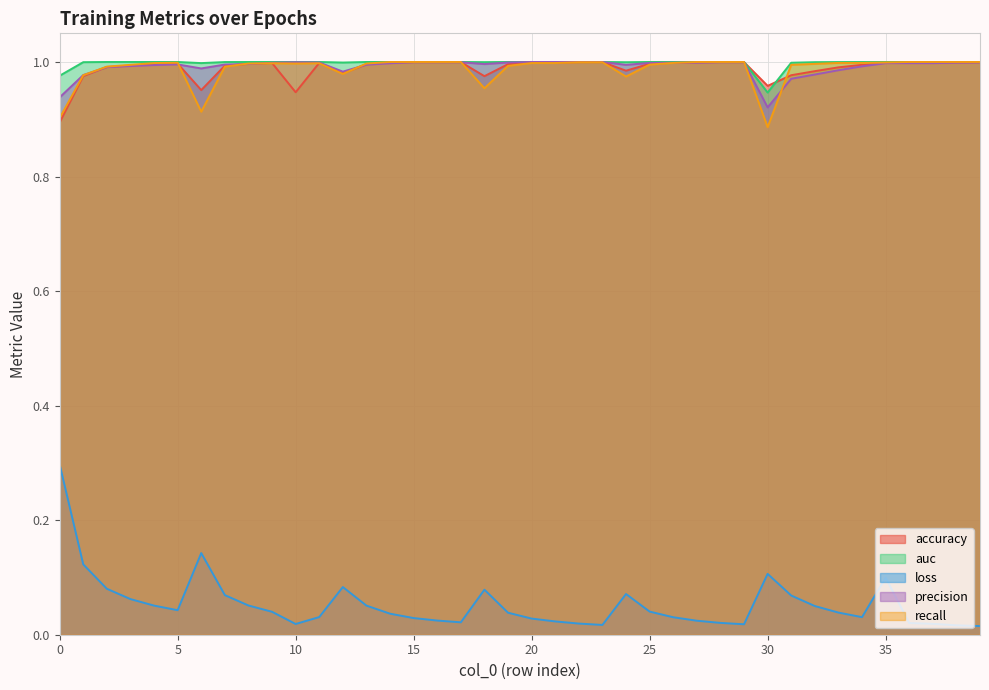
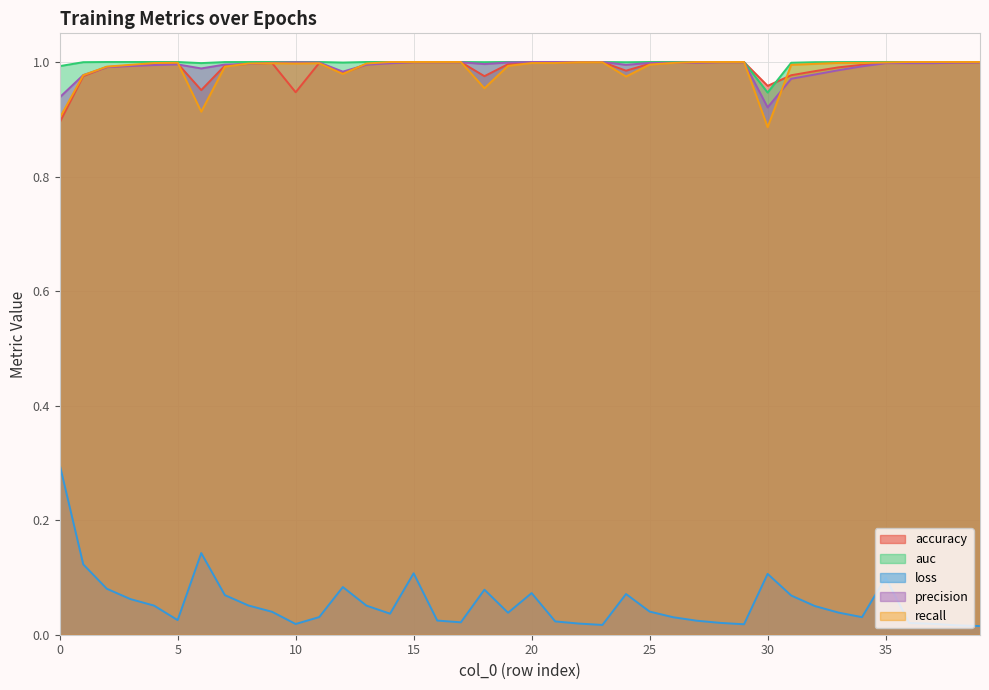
auc, 0: 0.98 -> 0.99
loss, 5: 0.04 -> 0.03
loss, 15: 0.03 -> 0.11
loss, 20: 0.03 -> 0.07
